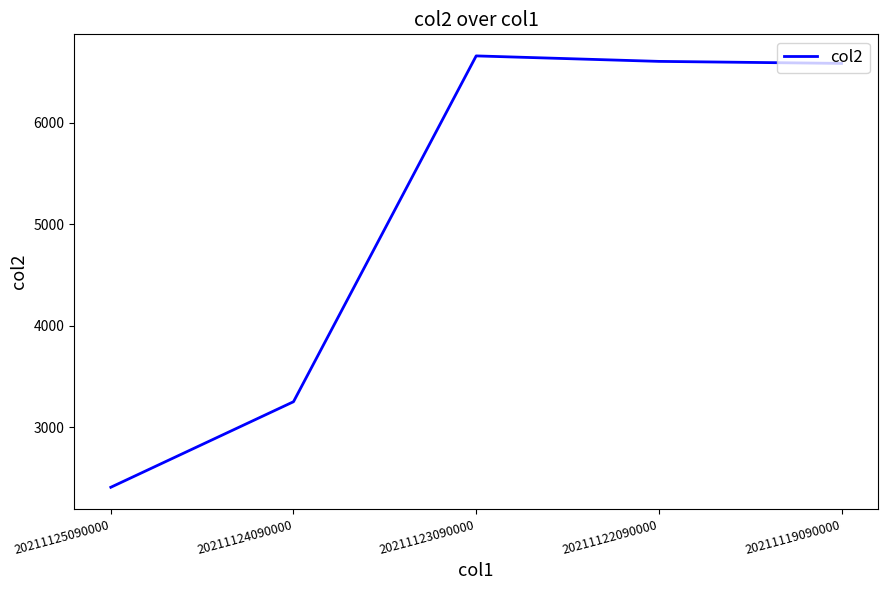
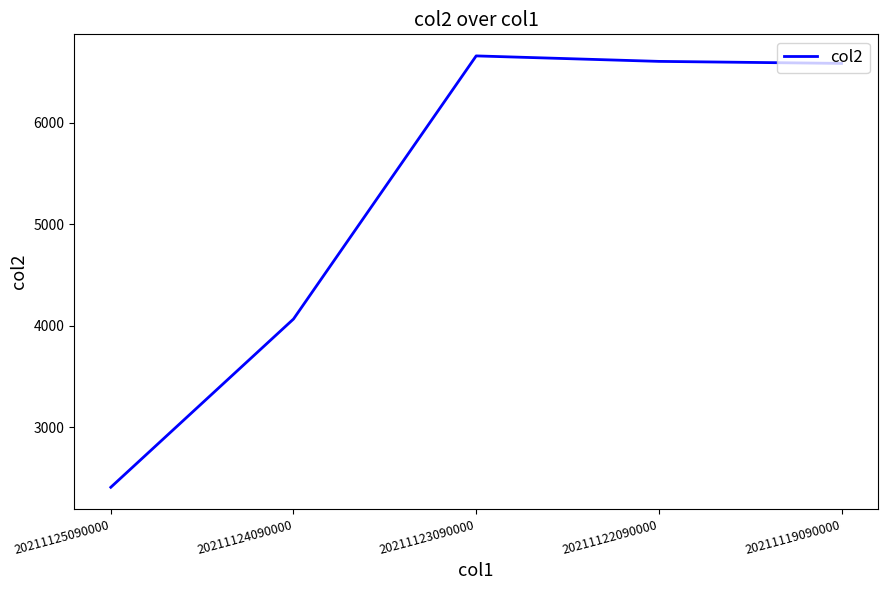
20211124090000: 3250 -> 4070
